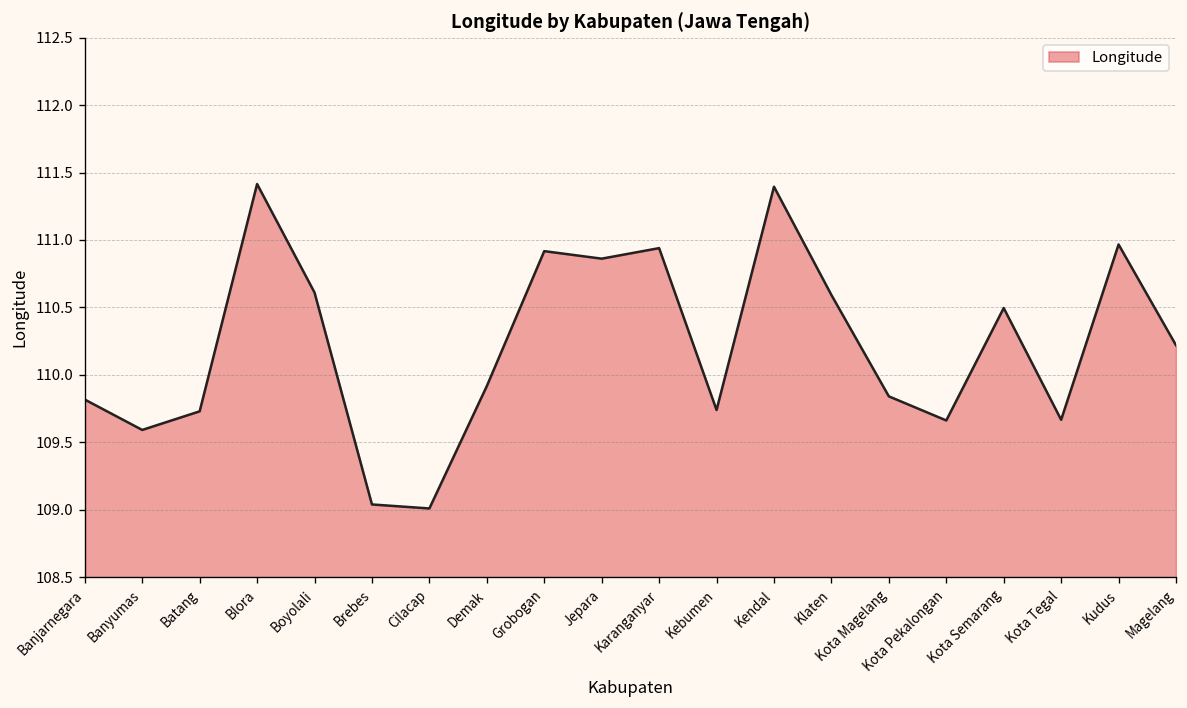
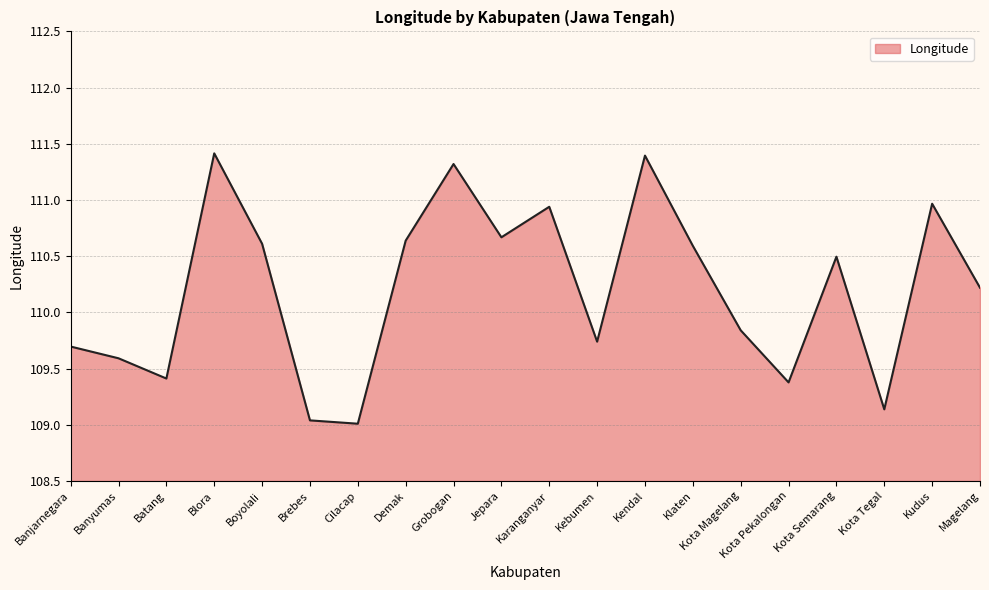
Banjarnegara: 109.82 -> 109.70
Batang: 109.73 -> 109.41
Demak: 109.92 -> 110.64
Grobogan: 110.92 -> 111.32
Jepara: 110.86 -> 110.67
Kota Pekalongan: 109.66 -> 109.38
Kota Tegal: 109.67 -> 109.14
